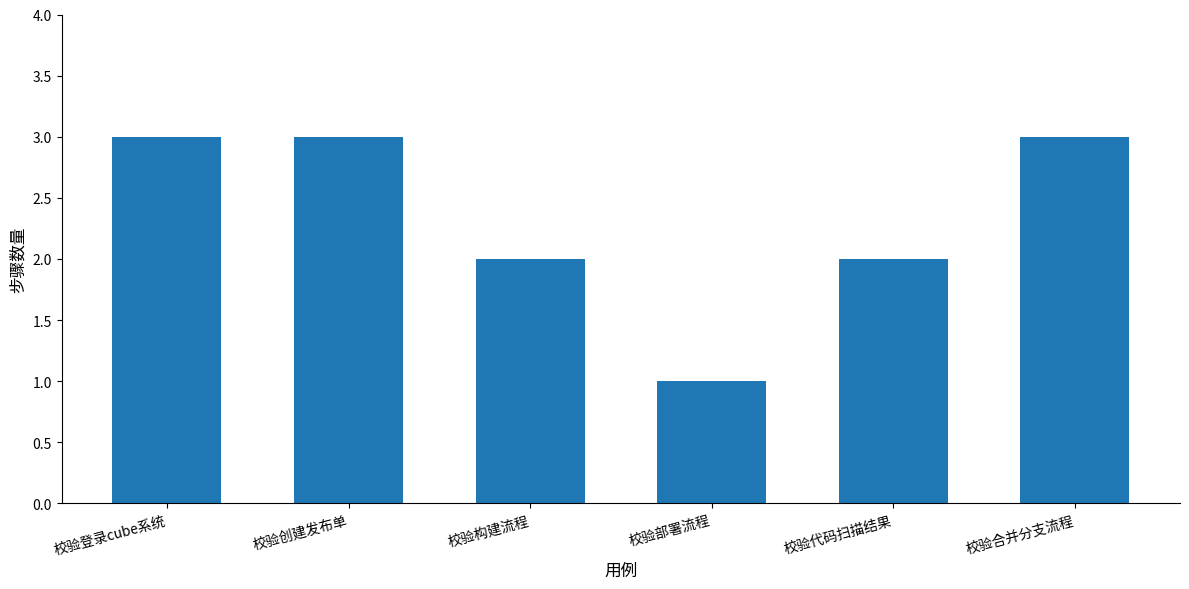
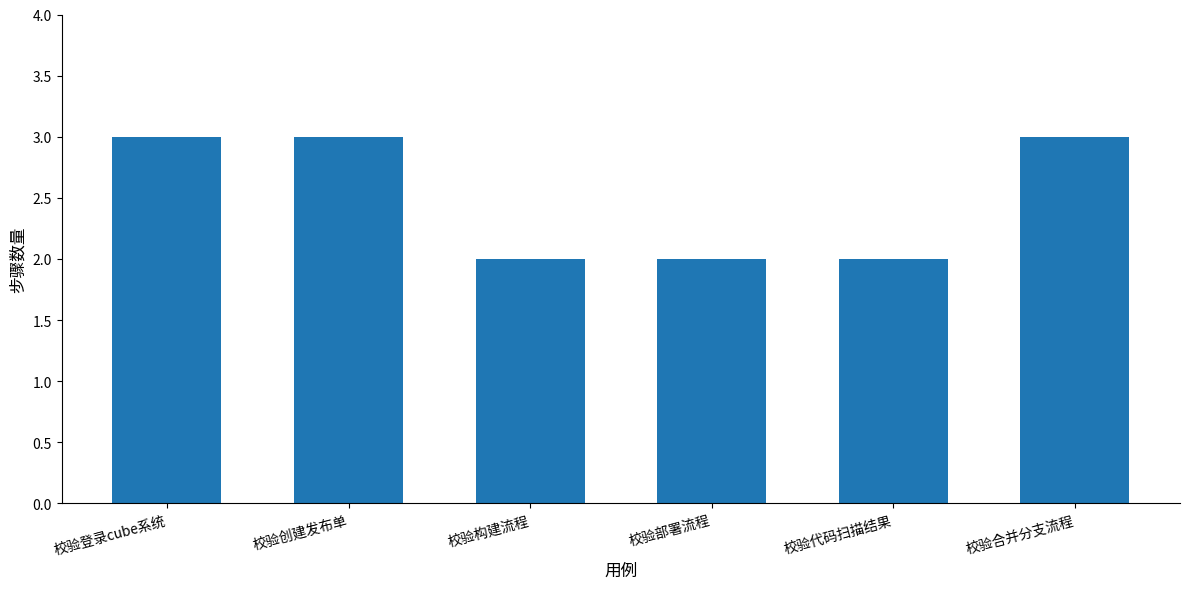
校验部署流程: 1 -> 2
